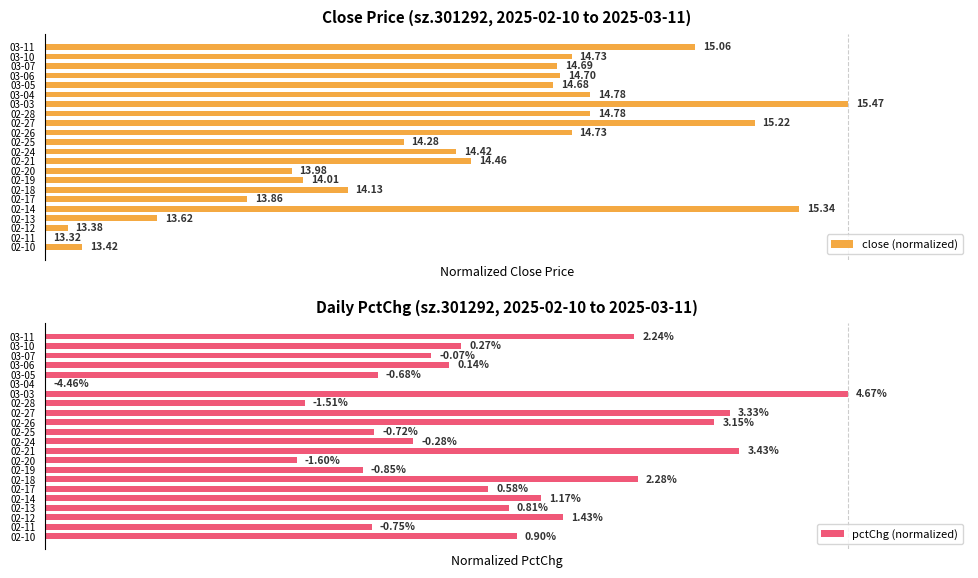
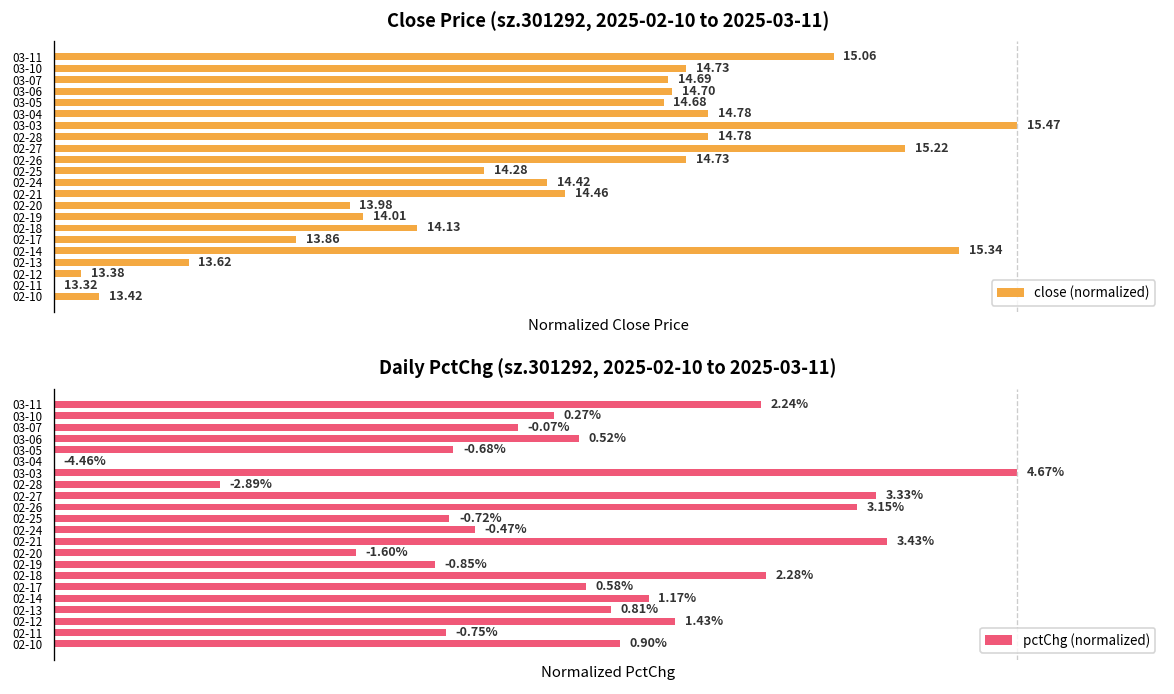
Daily PctChg (sz.301292, 2025-02-10 to 2025-03-11), 03-06: 0.14% -> 0.52%
Daily PctChg (sz.301292, 2025-02-10 to 2025-03-11), 02-28: -1.51% -> -2.89%
Daily PctChg (sz.301292, 2025-02-10 to 2025-03-11), 02-24: -0.28% -> -0.47%
